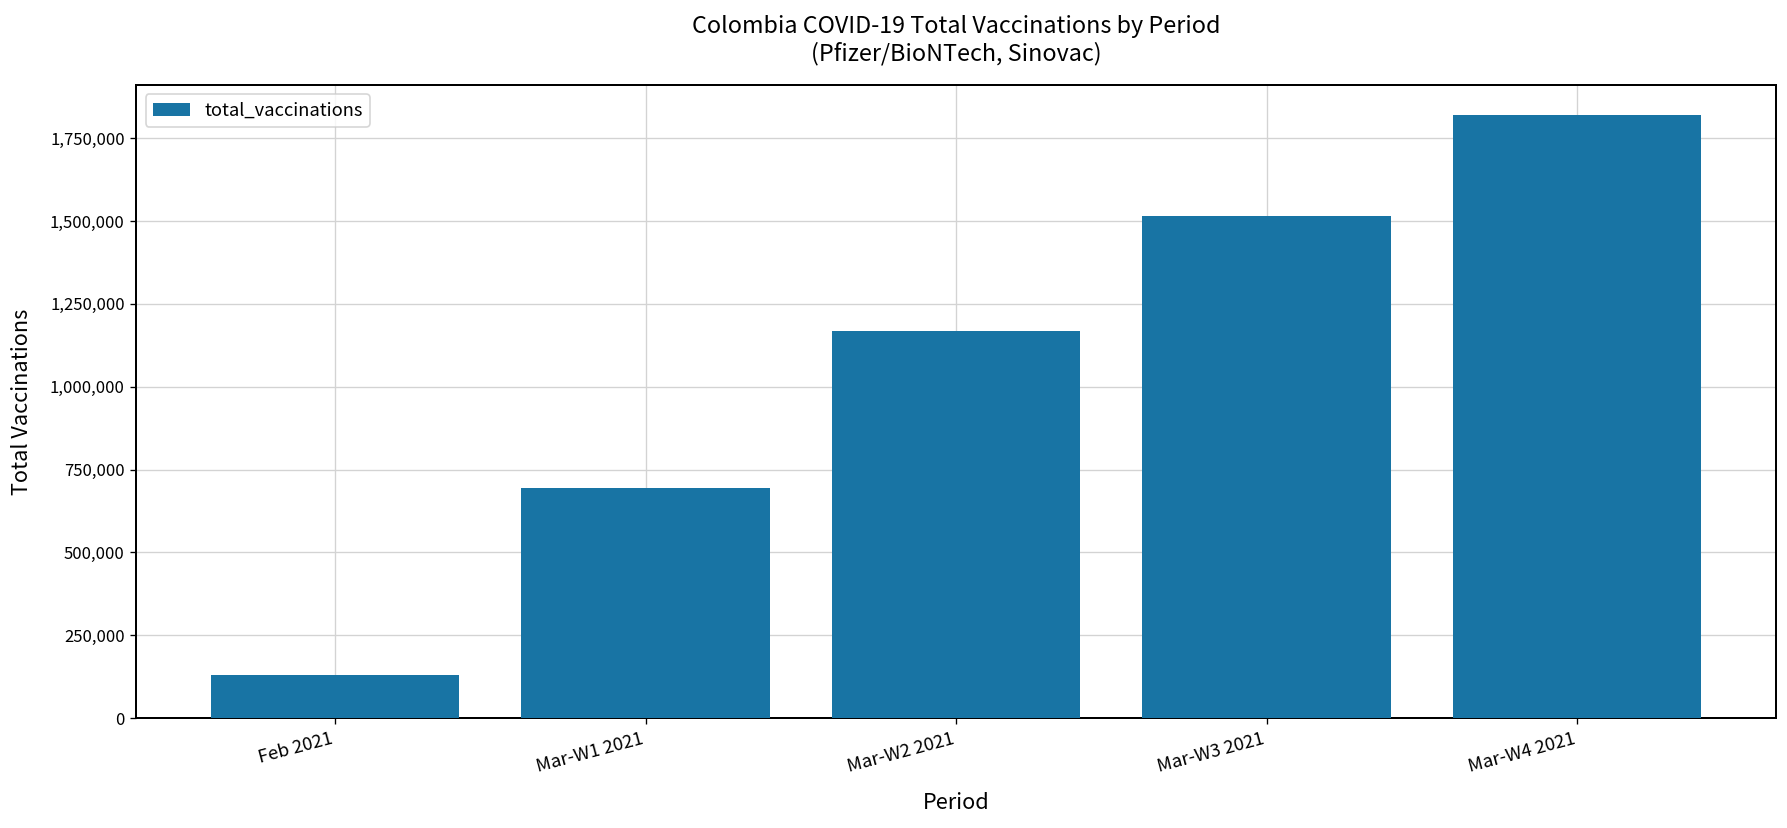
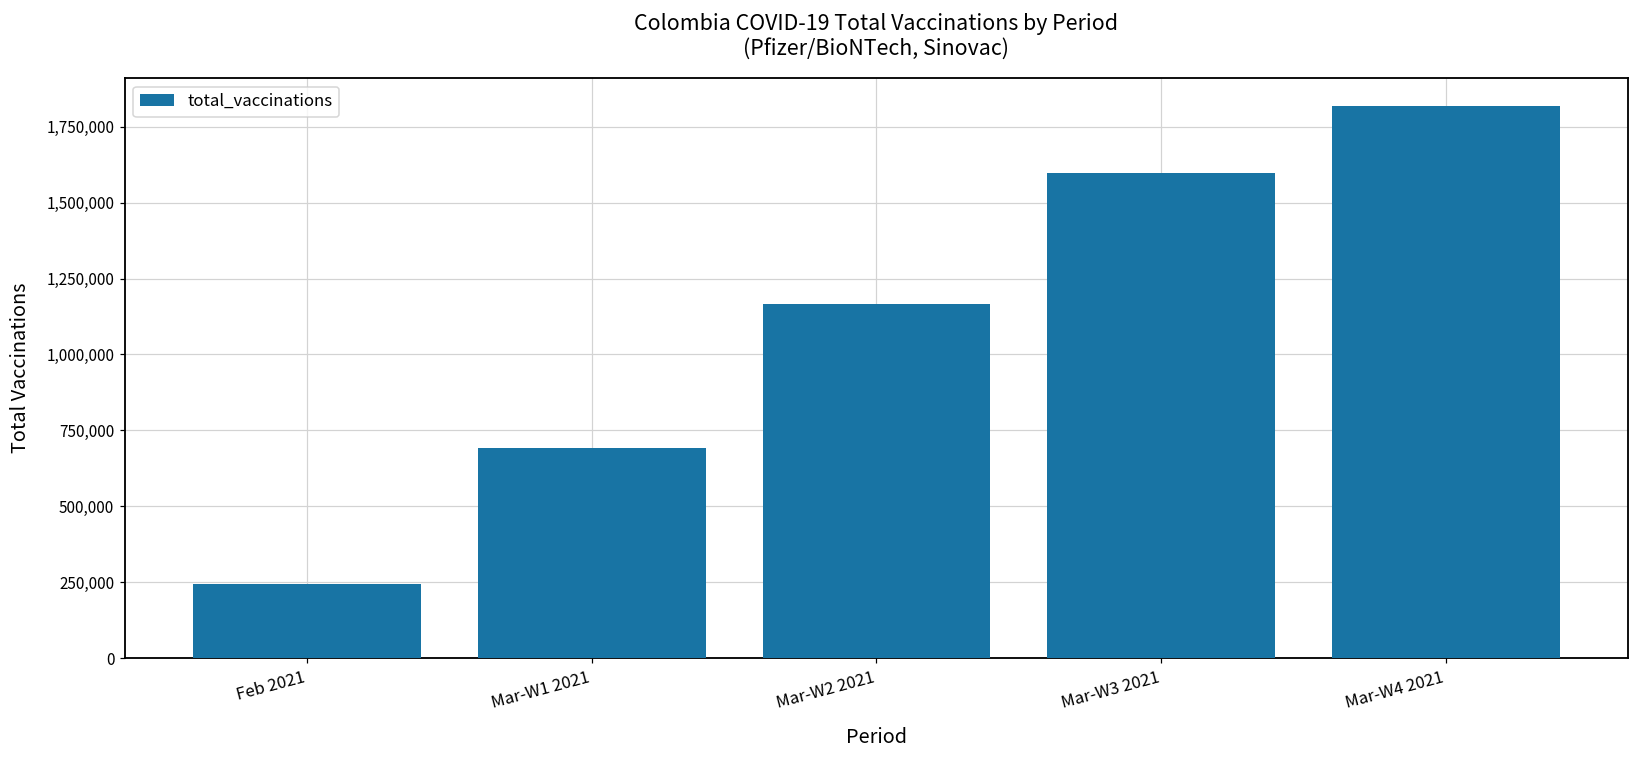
Feb 2021: 130,000 -> 240,000
Mar-W3 2021: 1,520,000 -> 1,600,000
